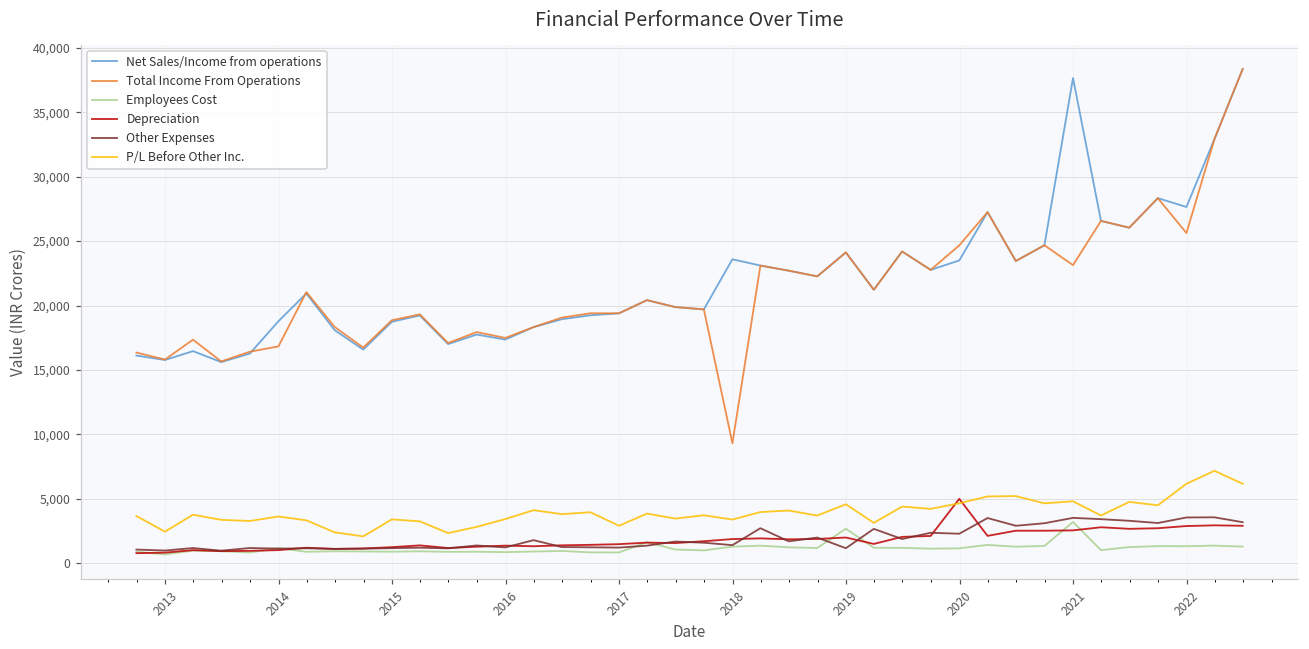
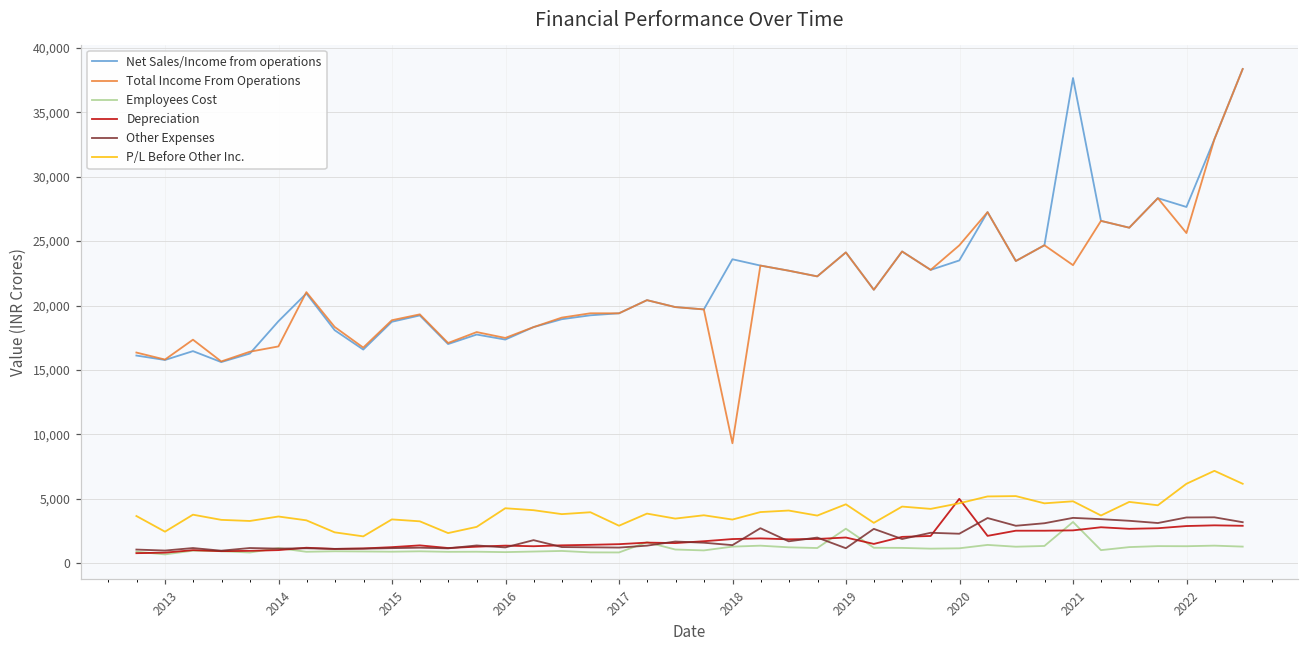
P/L Before Other Inc., 2016: 3,400 -> 4,300
